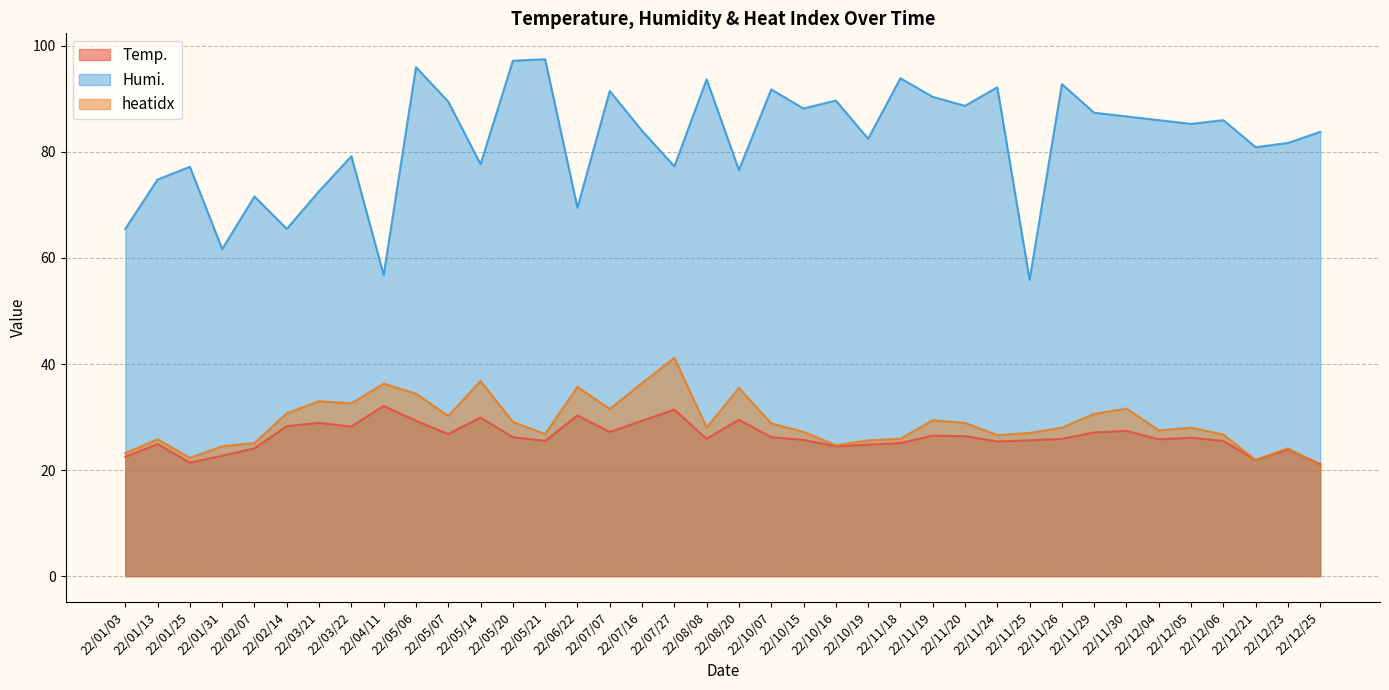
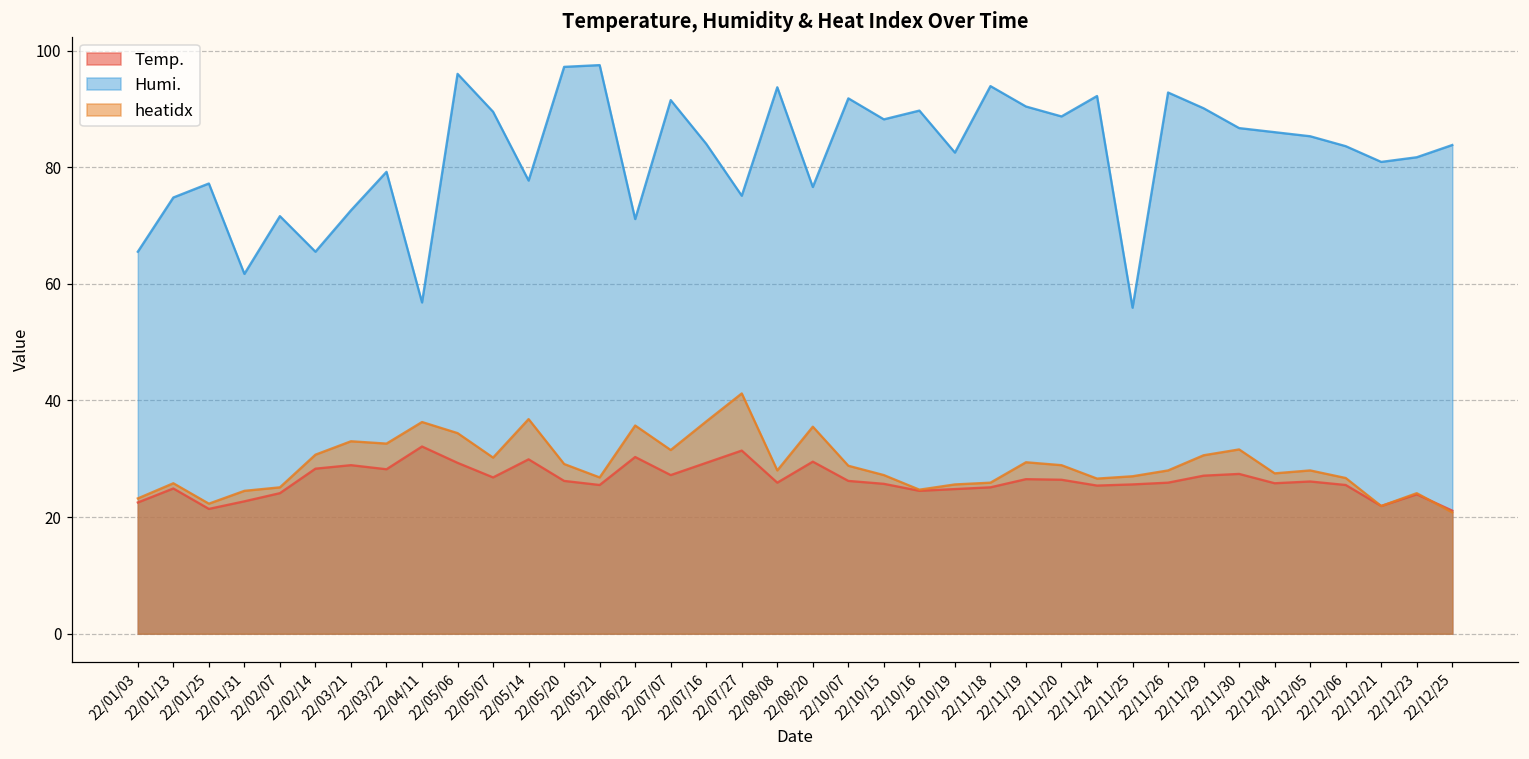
Humi., 22/06/22: 70 -> 71
Humi., 22/07/27: 77 -> 75
Humi., 22/11/29: 87 -> 90
Humi., 22/12/06: 86 -> 84
